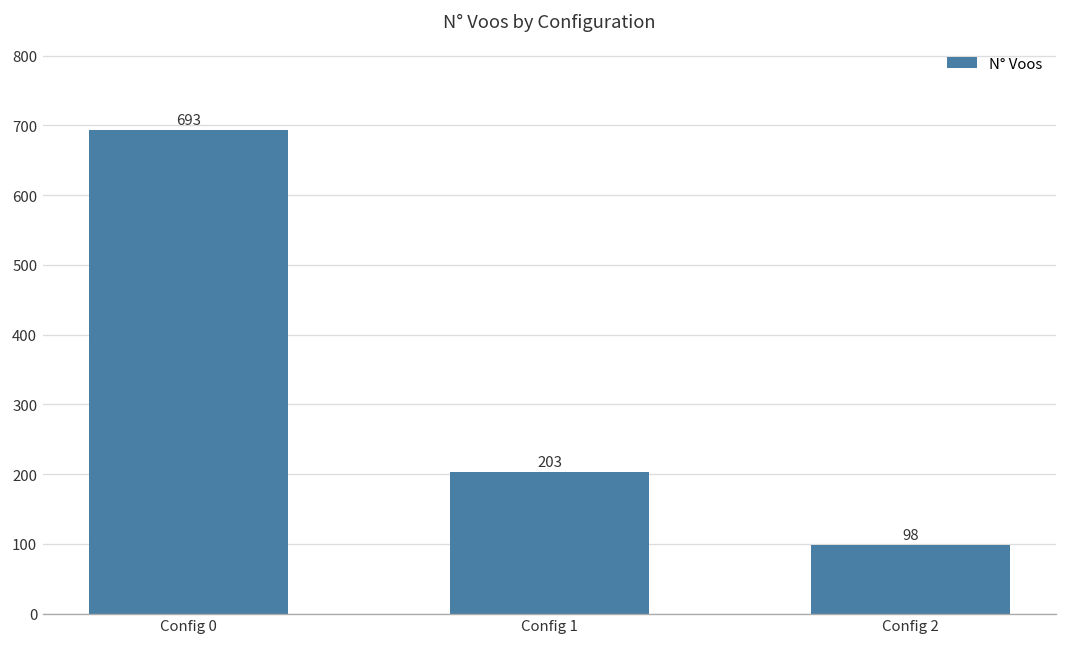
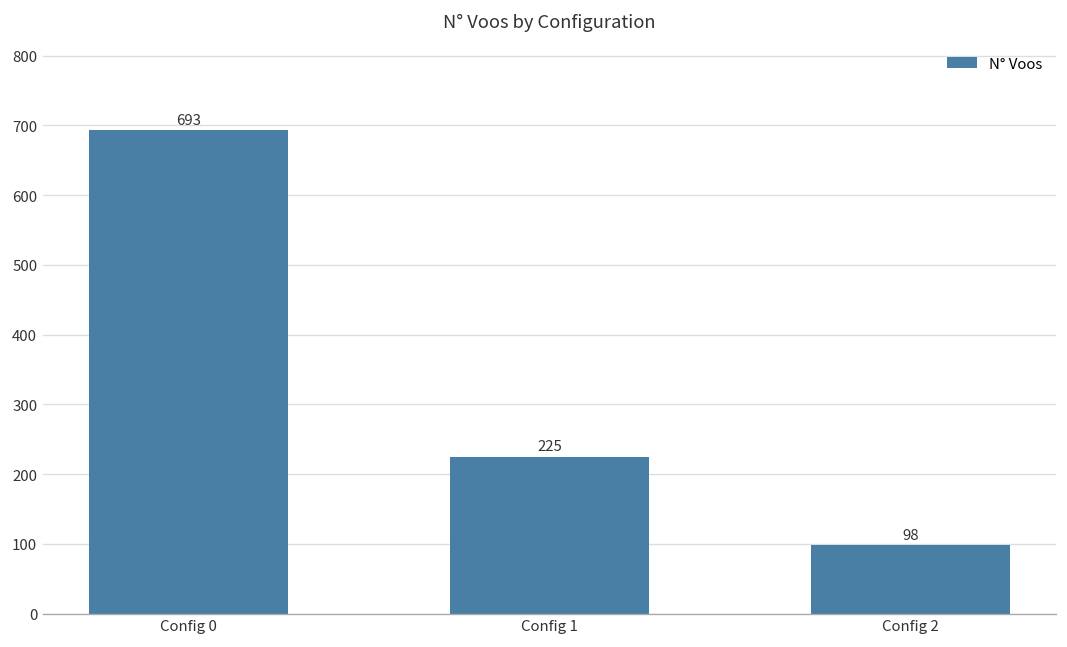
Config 1: 203 -> 225
